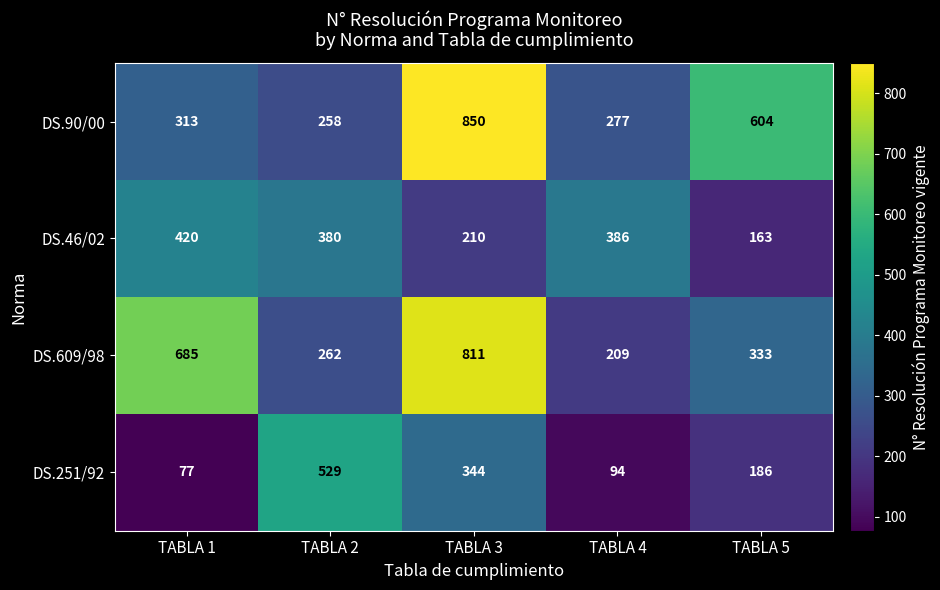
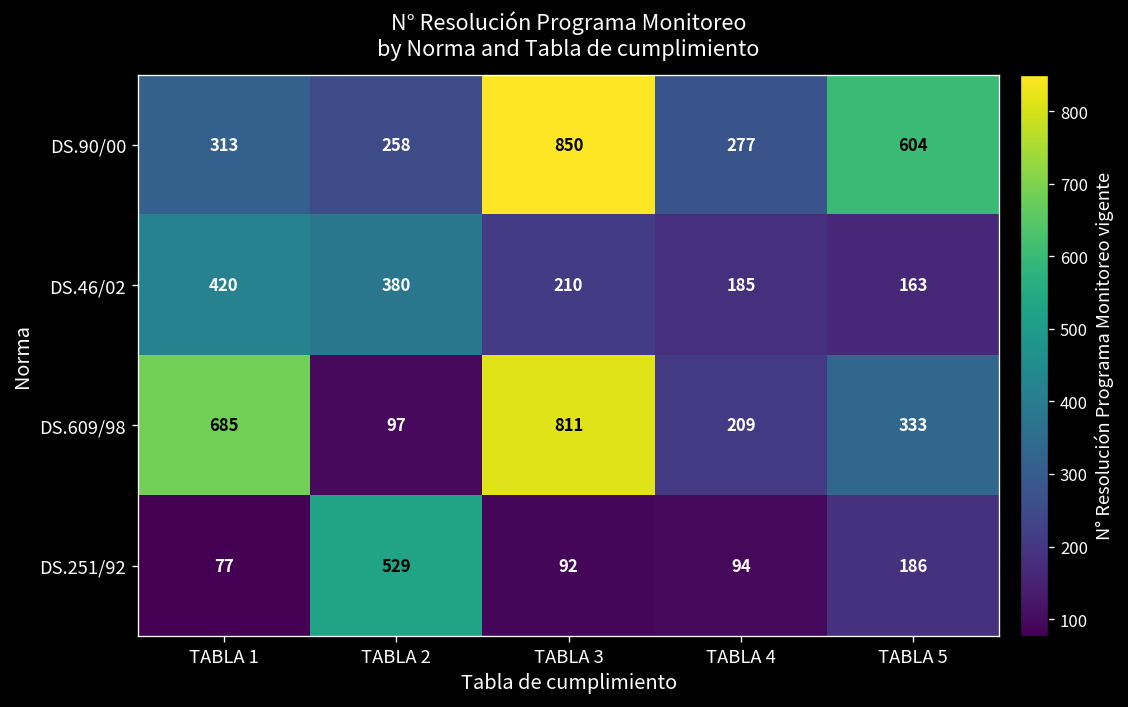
DS.46/02, TABLA 4: 386 -> 185
DS.609/98, TABLA 2: 262 -> 97
DS.251/92, TABLA 3: 344 -> 92
